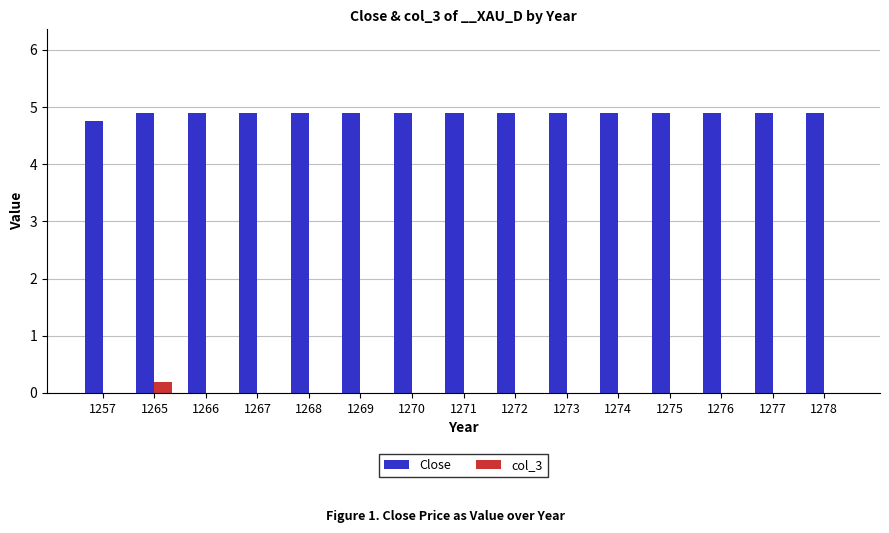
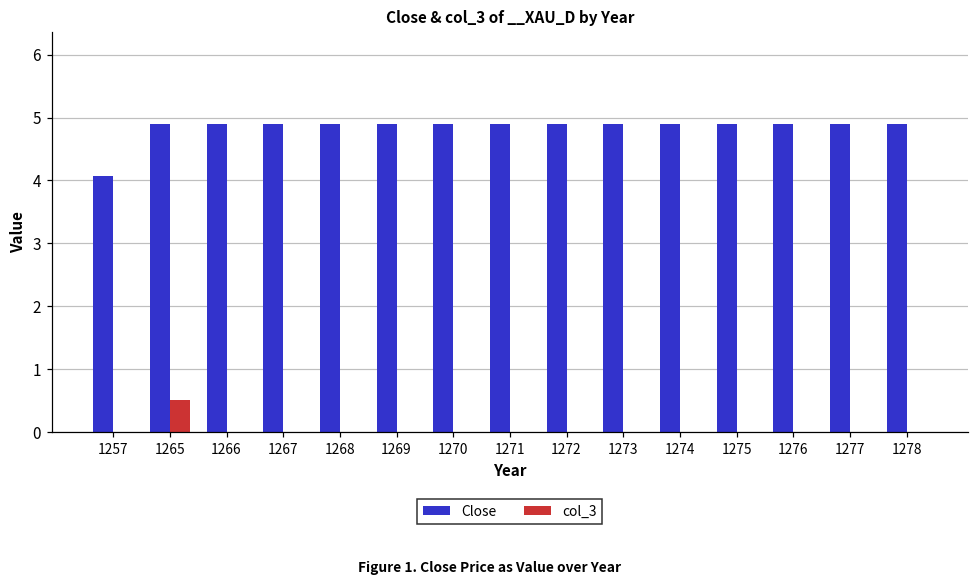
Close, 1257: 4.8 -> 4.1
col_3, 1265: 0.2 -> 0.5
